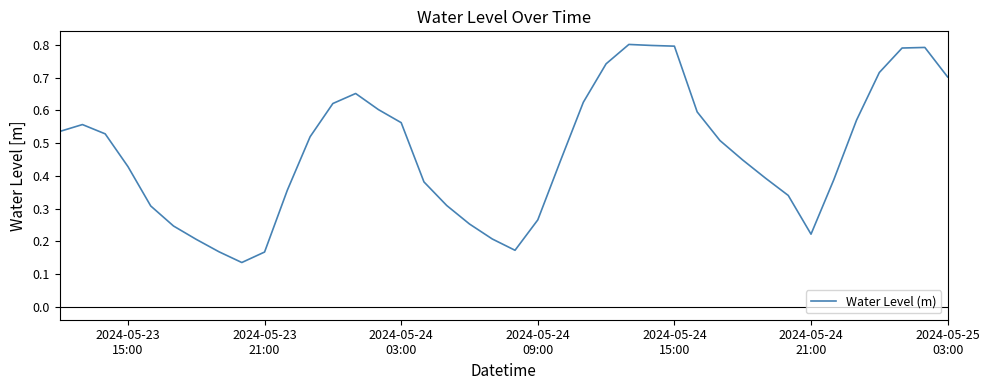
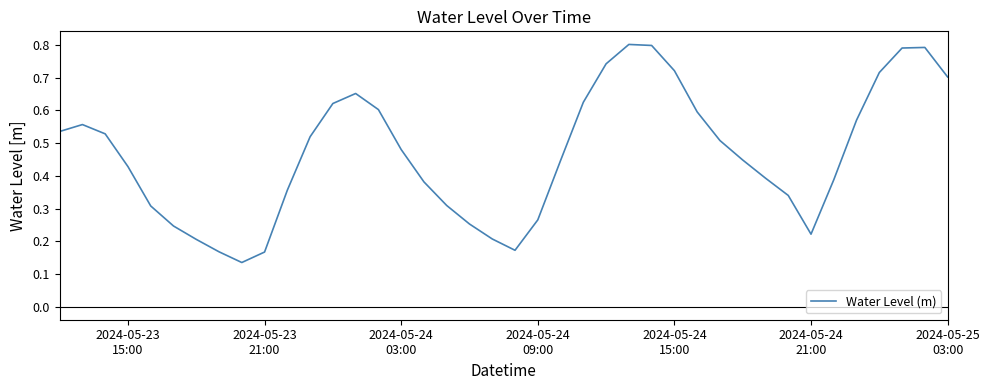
2024-05-24 03:00: 0.56 -> 0.48
2024-05-24 15:00: 0.80 -> 0.72
